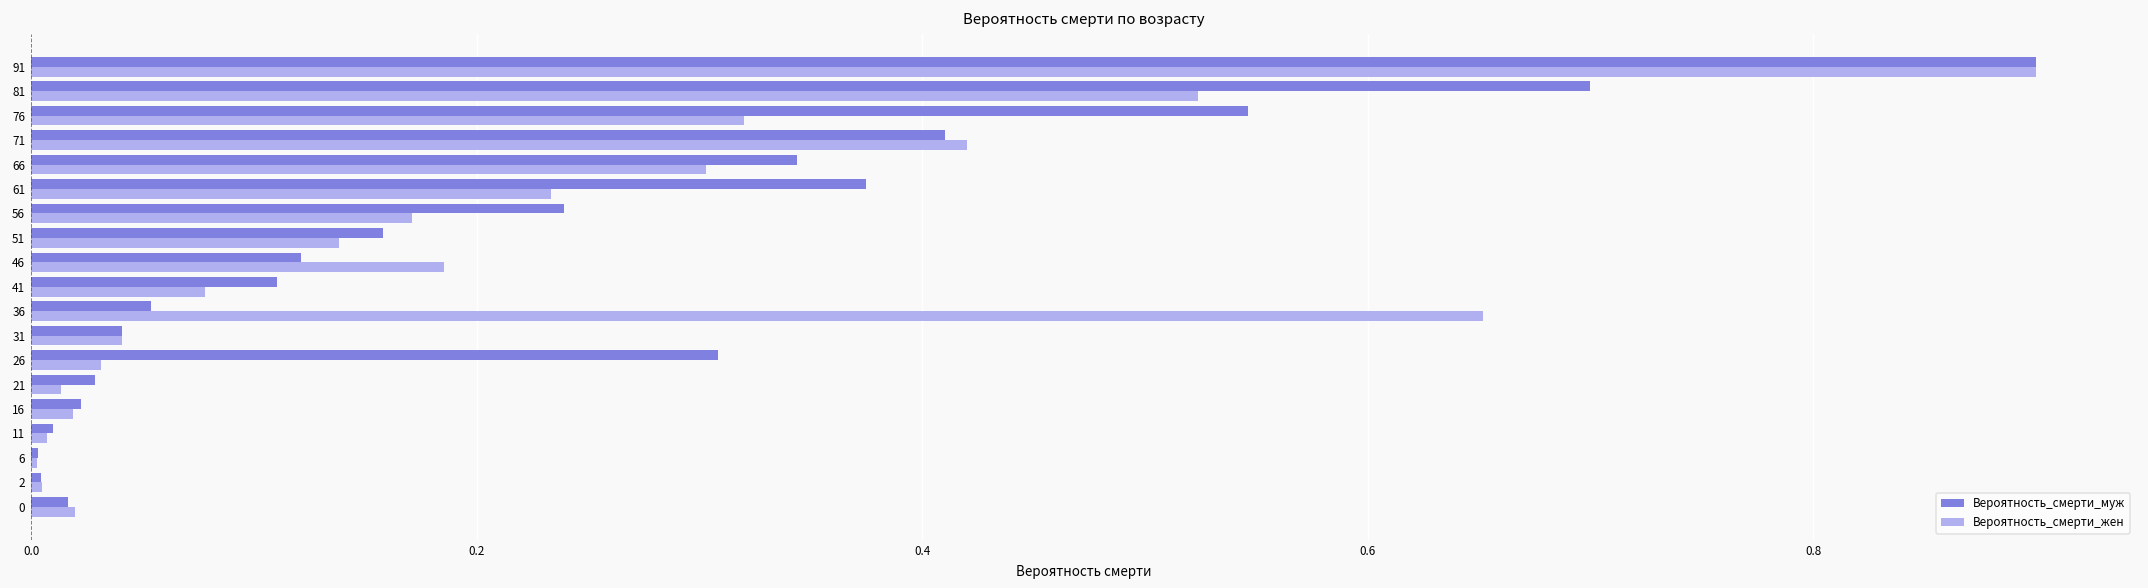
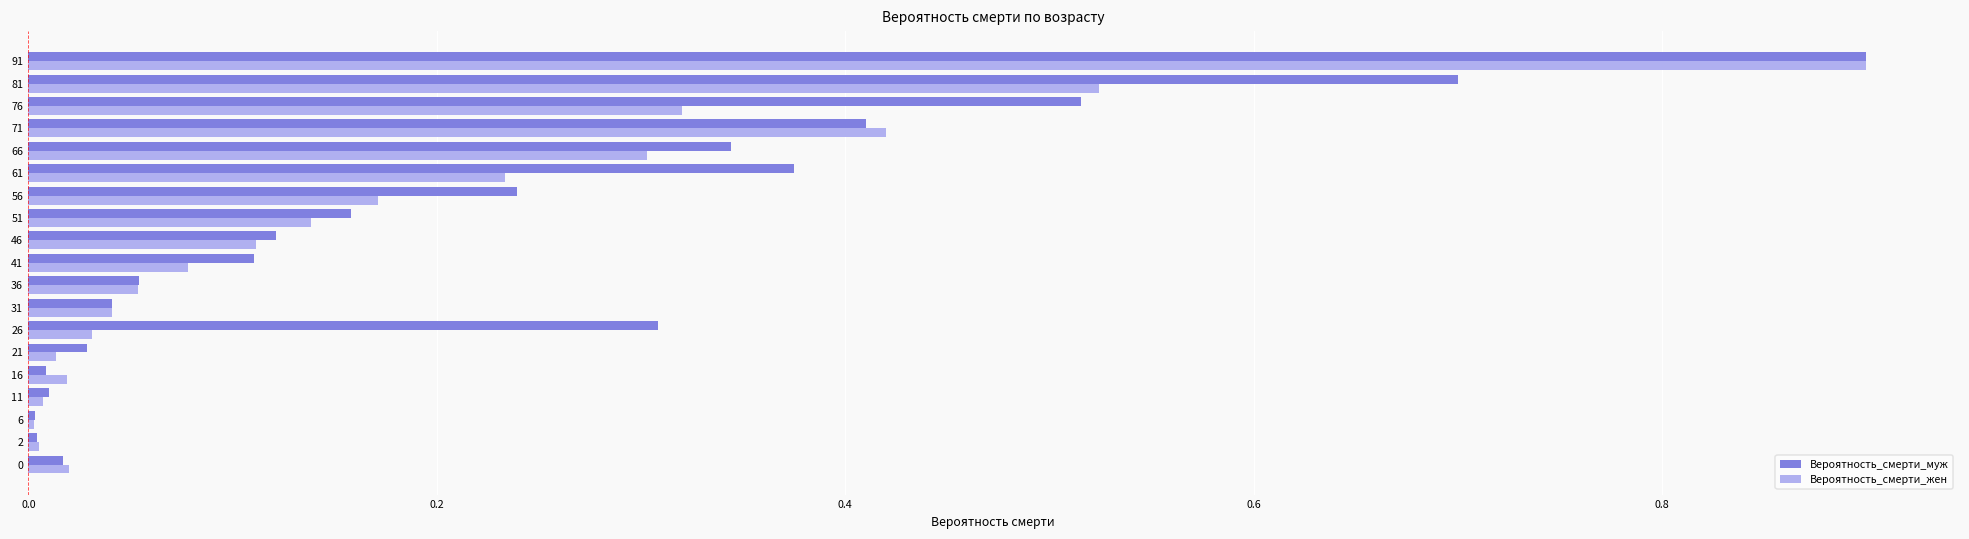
Вероятность_смерти_муж, 76: 0.547 -> 0.515
Вероятность_смерти_жен, 46: 0.185 -> 0.111
Вероятность_смерти_жен, 36: 0.652 -> 0.054
Вероятность_смерти_муж, 16: 0.022 -> 0.009
